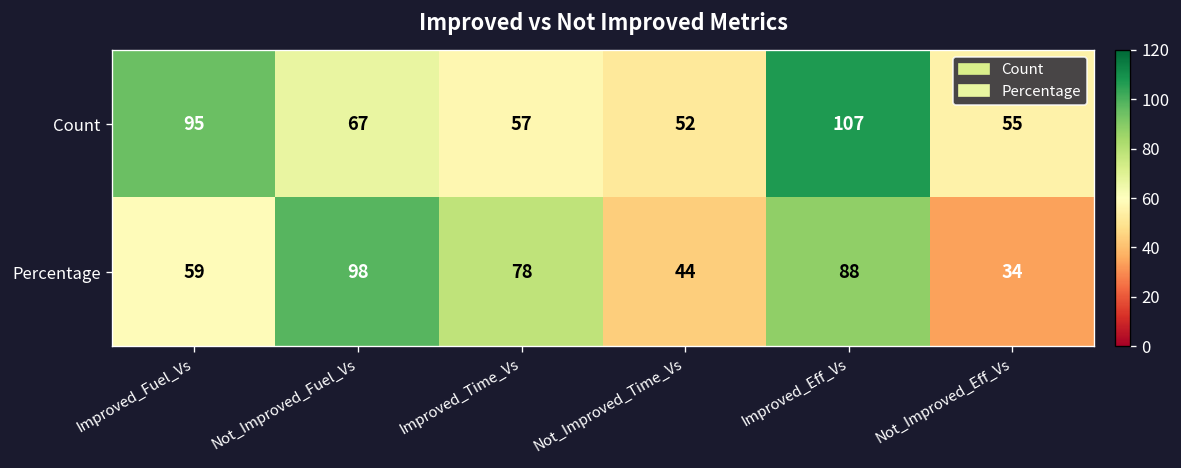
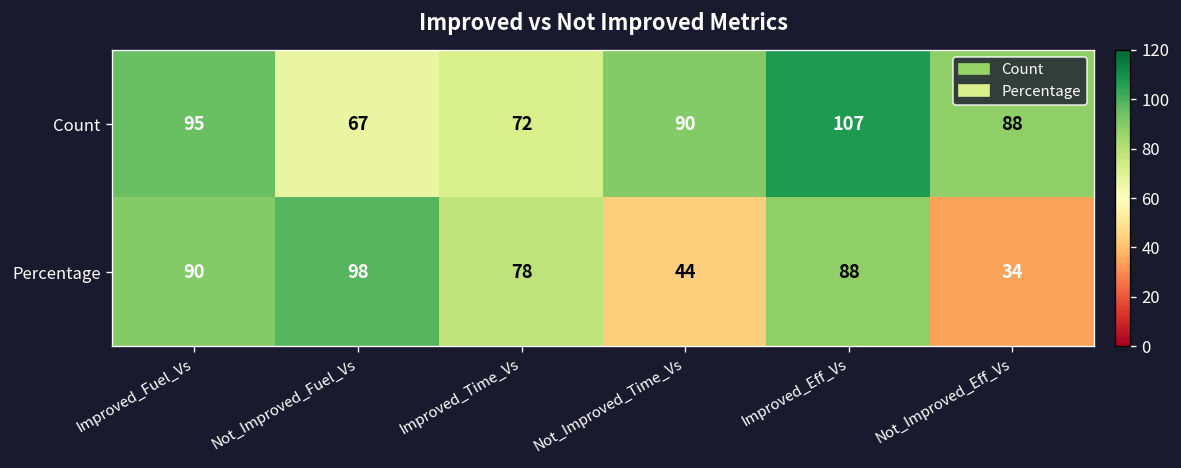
Count, Improved_Time_Vs: 57 -> 72
Count, Not_Improved_Time_Vs: 52 -> 90
Count, Not_Improved_Eff_Vs: 55 -> 88
Percentage, Improved_Fuel_Vs: 59 -> 90
